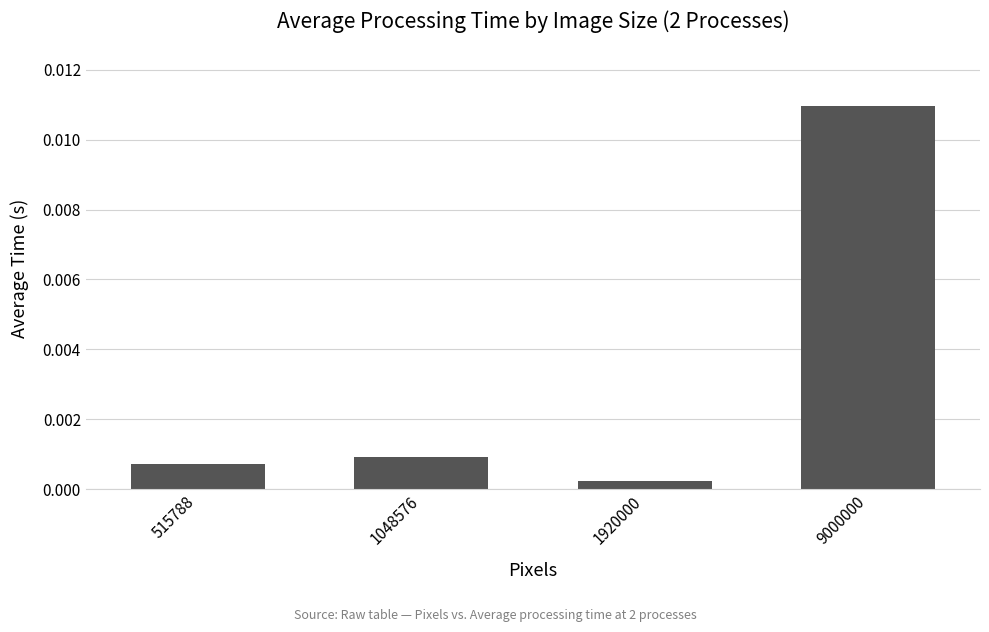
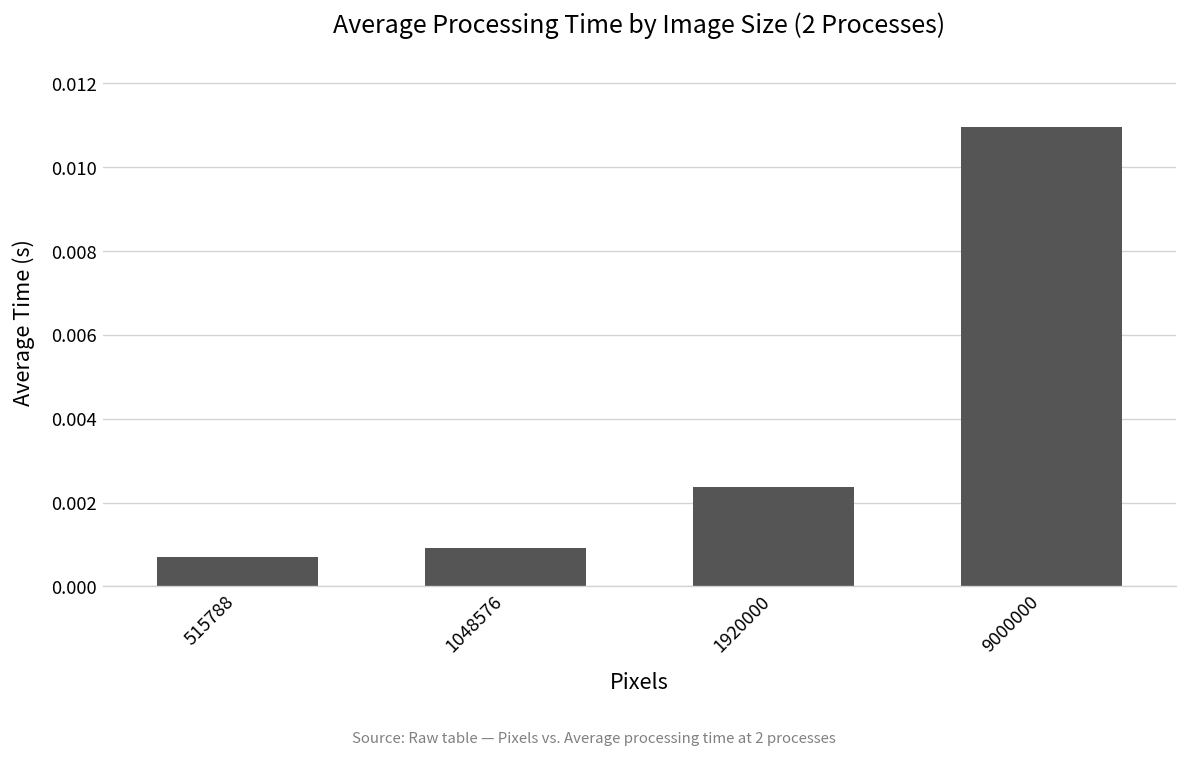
1920000: 0.0002 -> 0.0024
